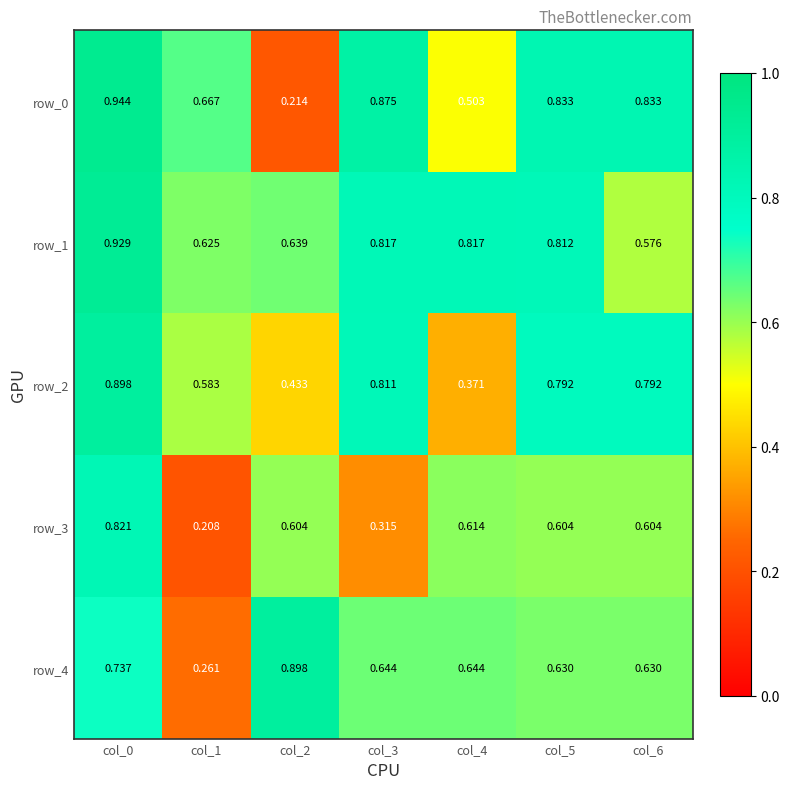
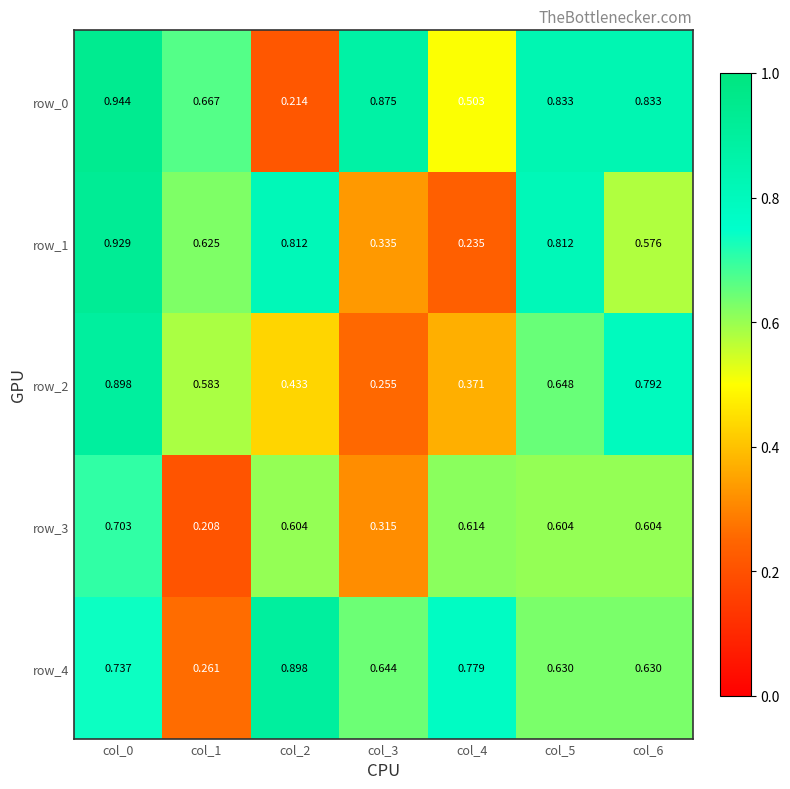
row_1, col_2: 0.639 -> 0.812
row_1, col_3: 0.817 -> 0.335
row_1, col_4: 0.817 -> 0.235
row_2, col_3: 0.811 -> 0.255
row_2, col_5: 0.792 -> 0.648
row_3, col_0: 0.821 -> 0.703
row_4, col_4: 0.644 -> 0.779
